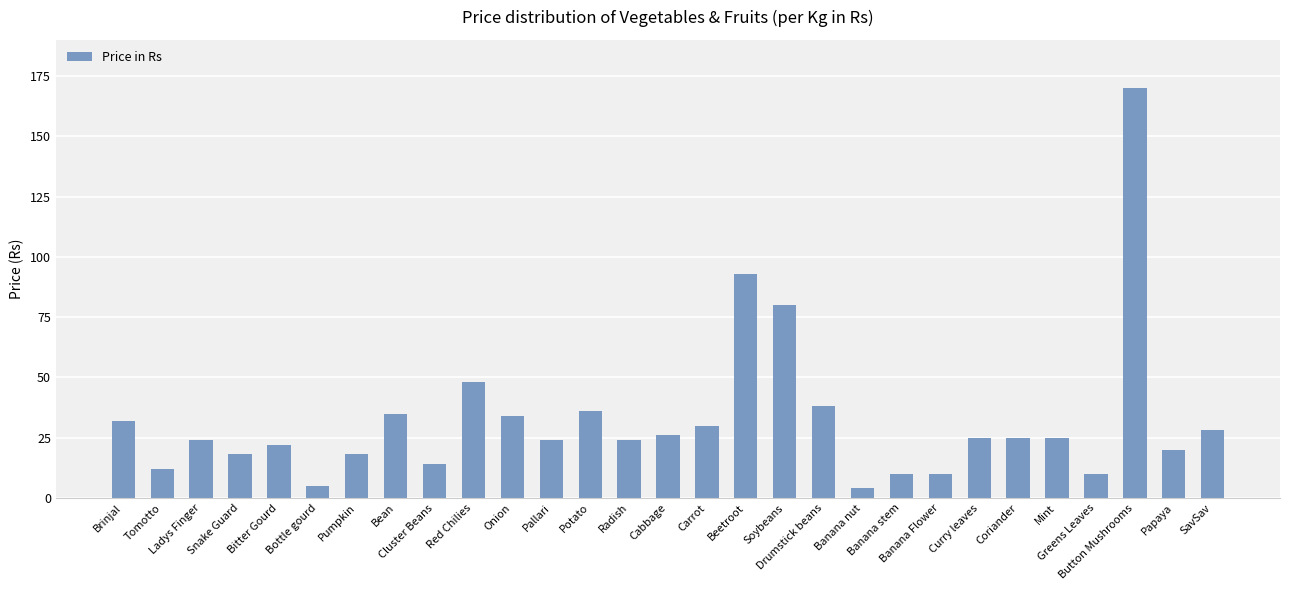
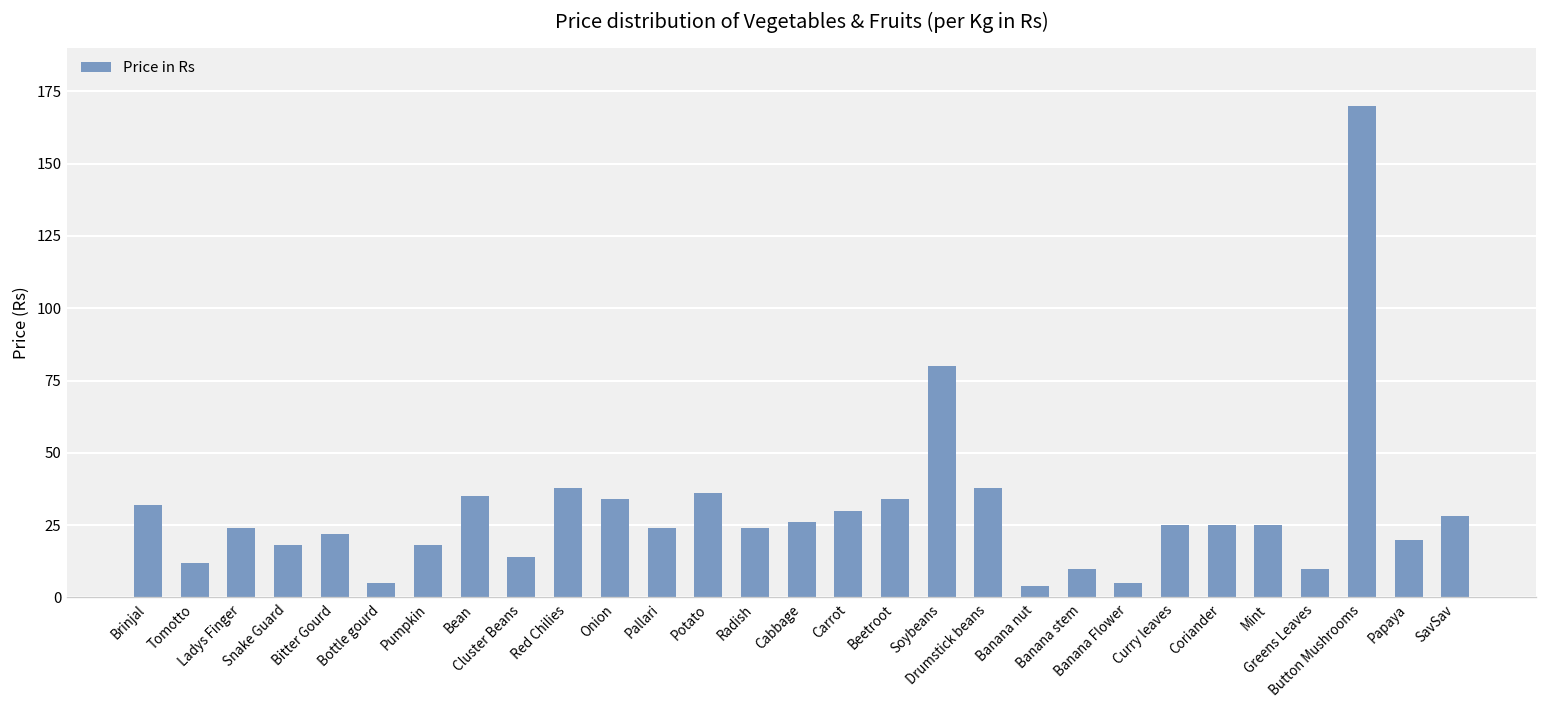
Red Chilies: 48 -> 38
Beetroot: 93 -> 34
Banana Flower: 10 -> 5
